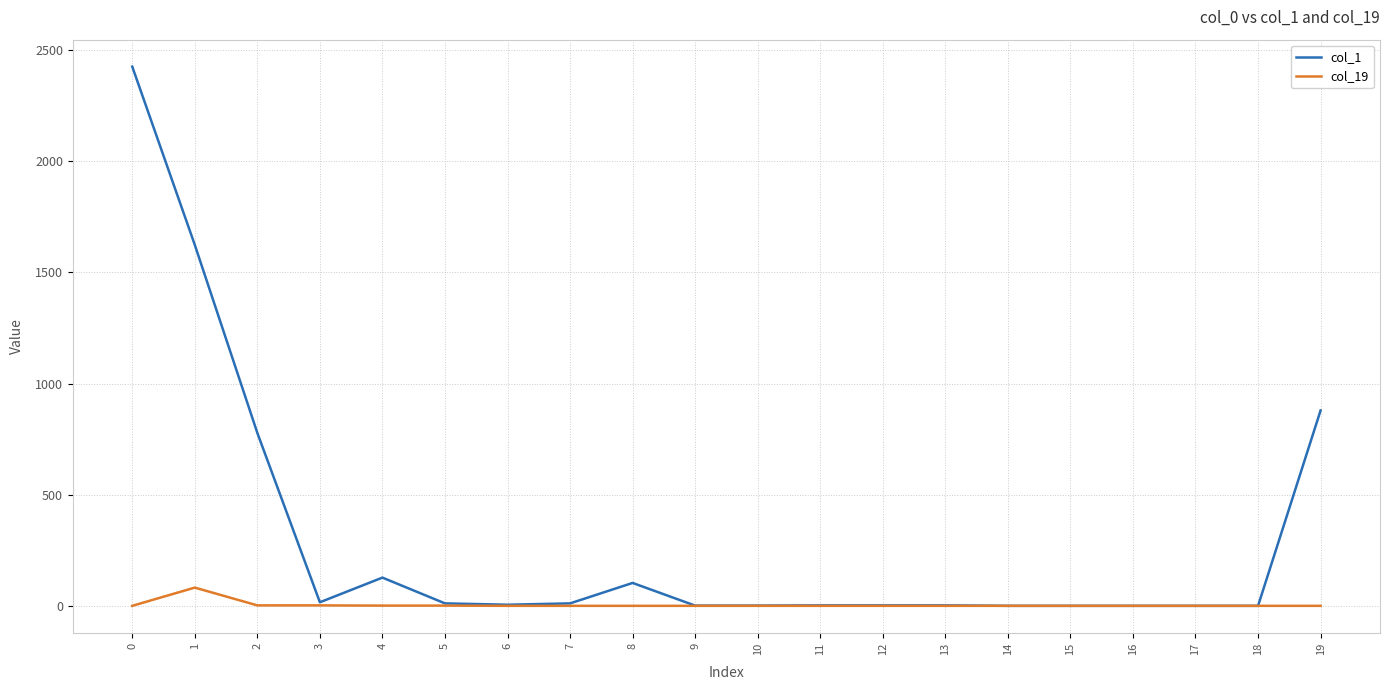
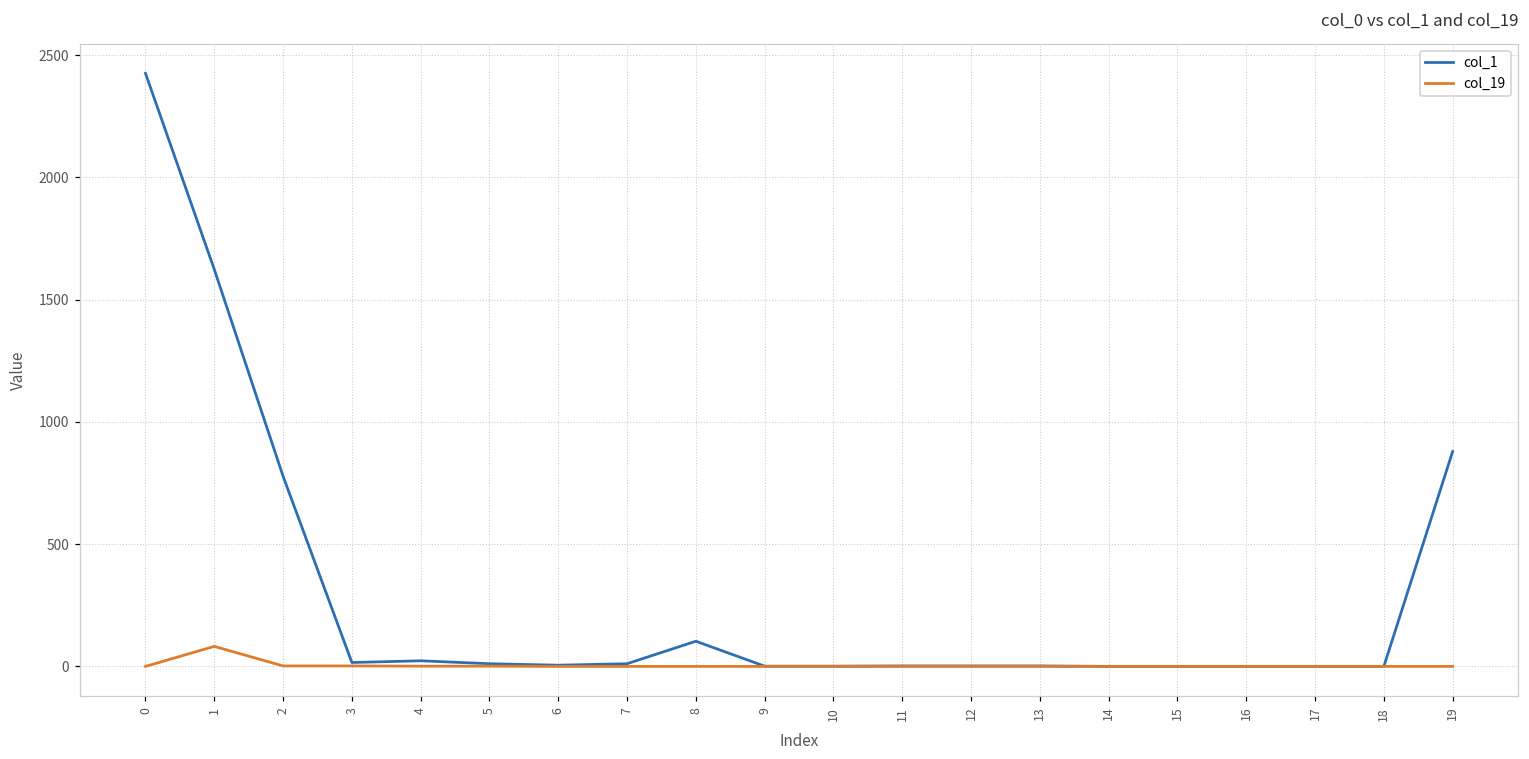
col_1, 4: 130 -> 20
